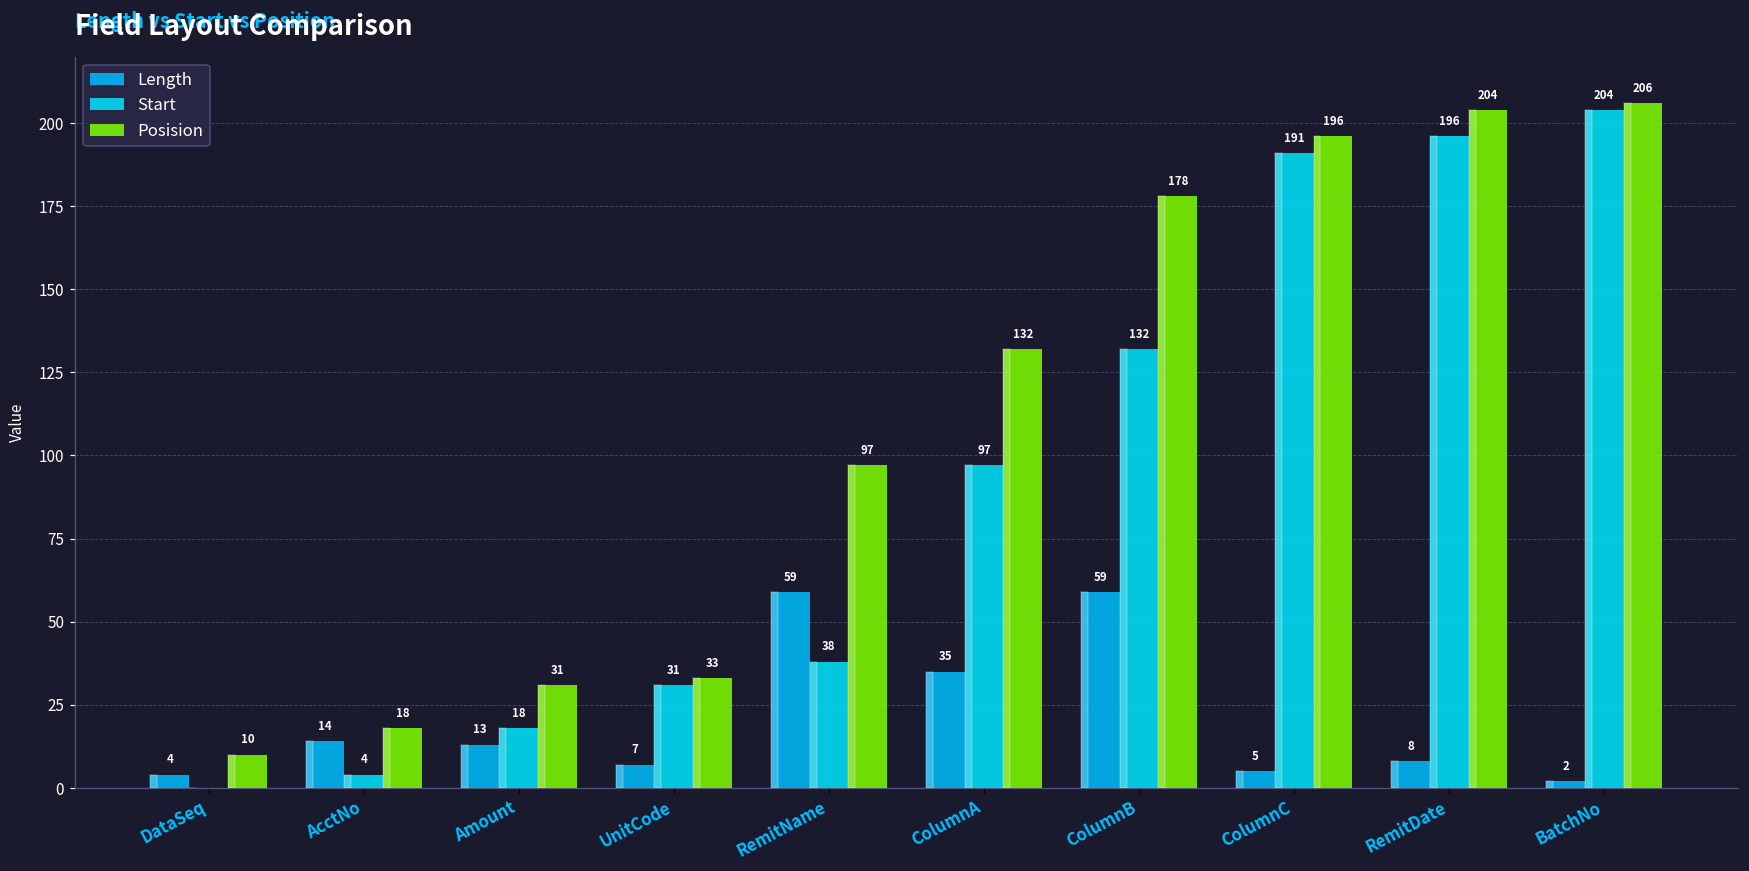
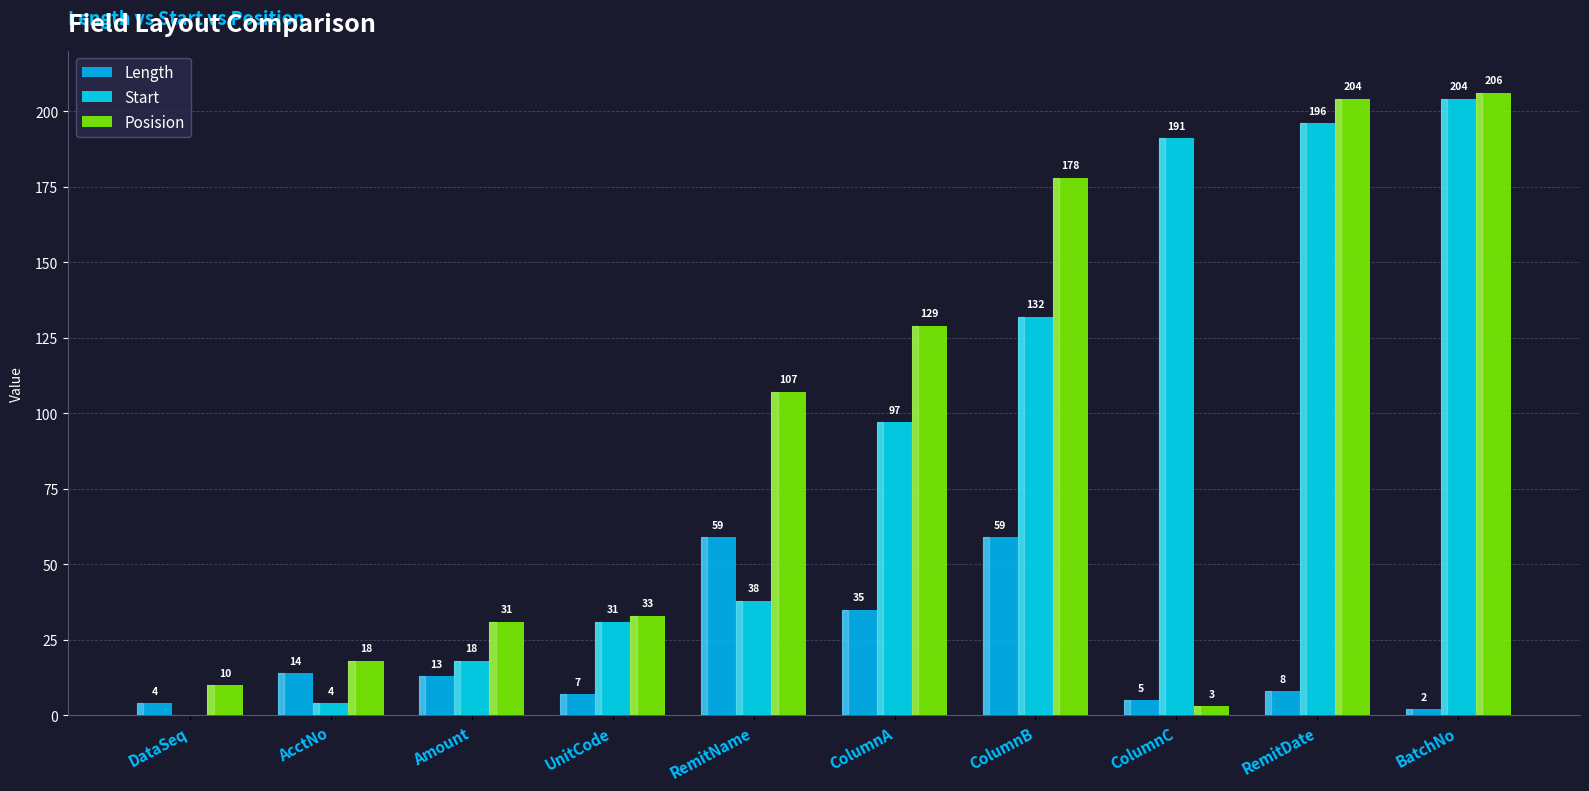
Posision, RemitName: 97 -> 107
Posision, ColumnA: 132 -> 129
Posision, ColumnC: 196 -> 3
